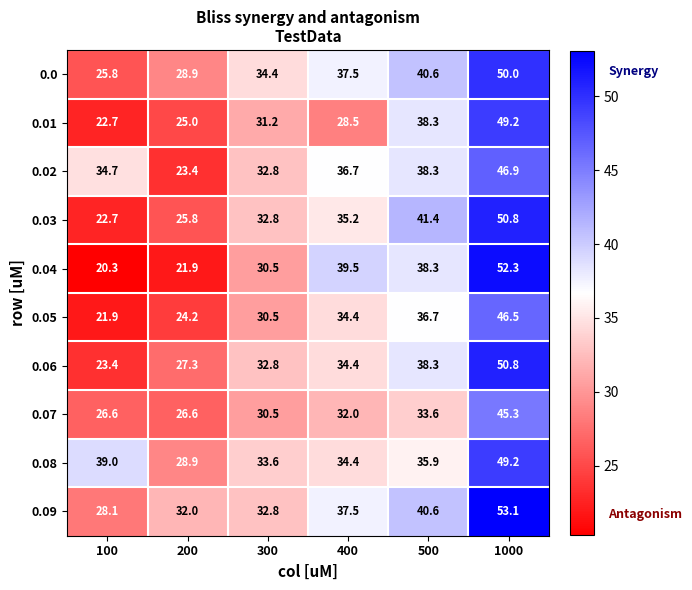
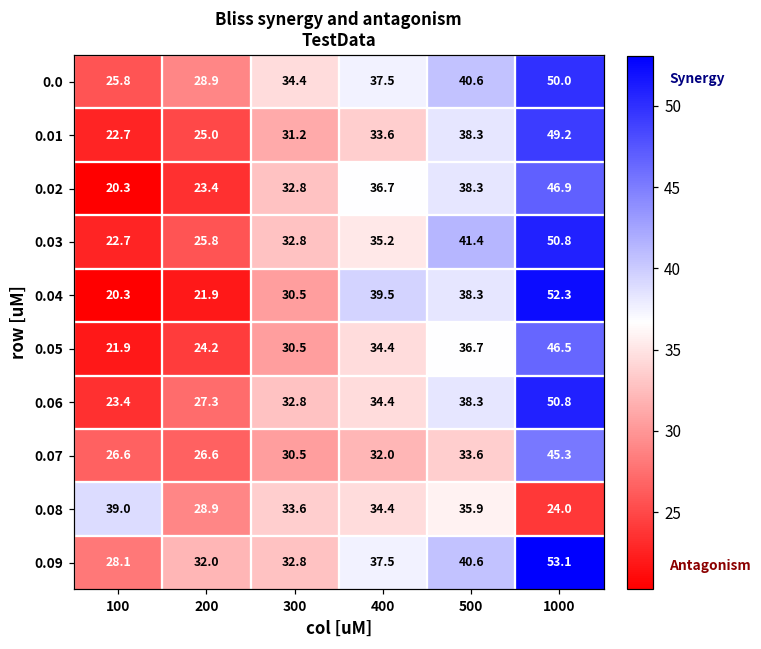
0.01, 400: 28.5 -> 33.6
0.02, 100: 34.7 -> 20.3
0.08, 1000: 49.2 -> 24.0
